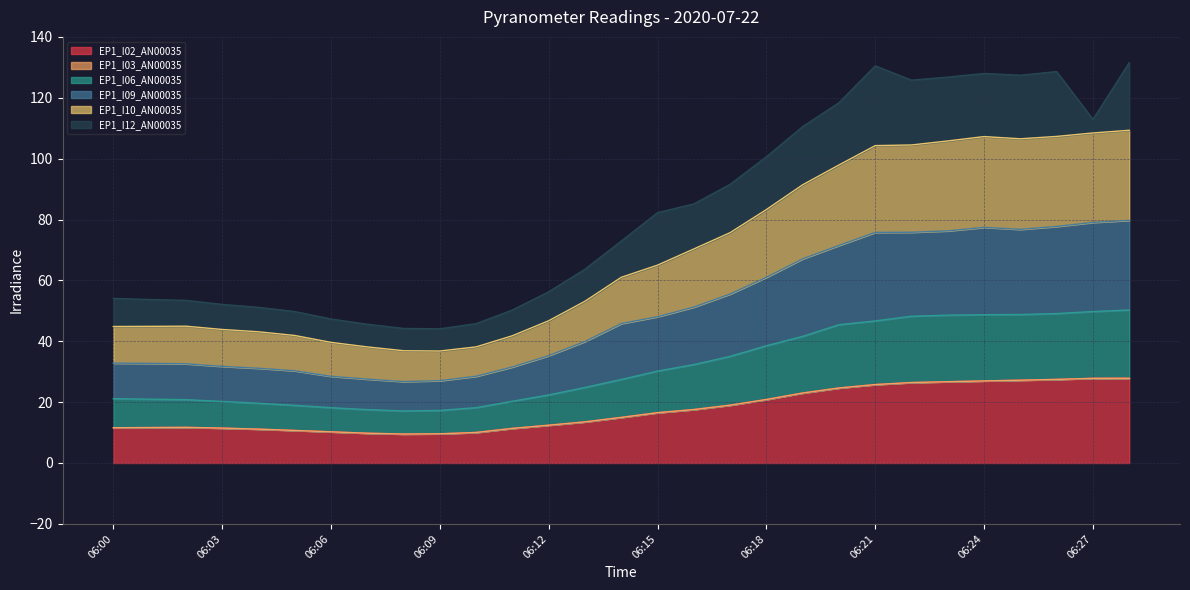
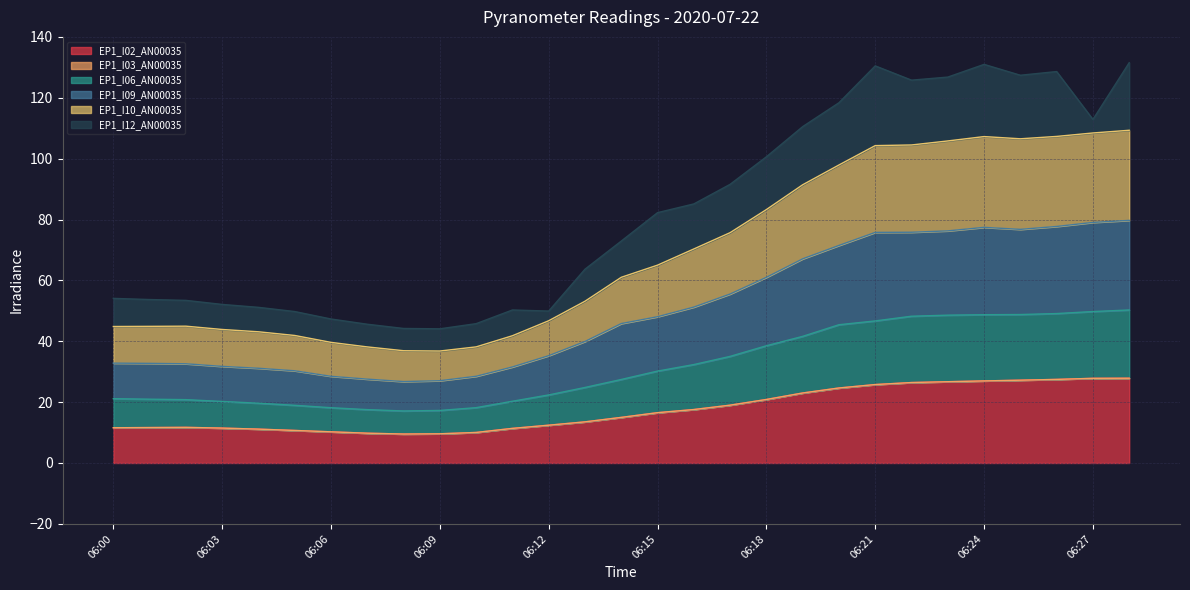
EP1_I12_AN00035, 06:12: 10 -> 3
EP1_I12_AN00035, 06:24: 21 -> 24
